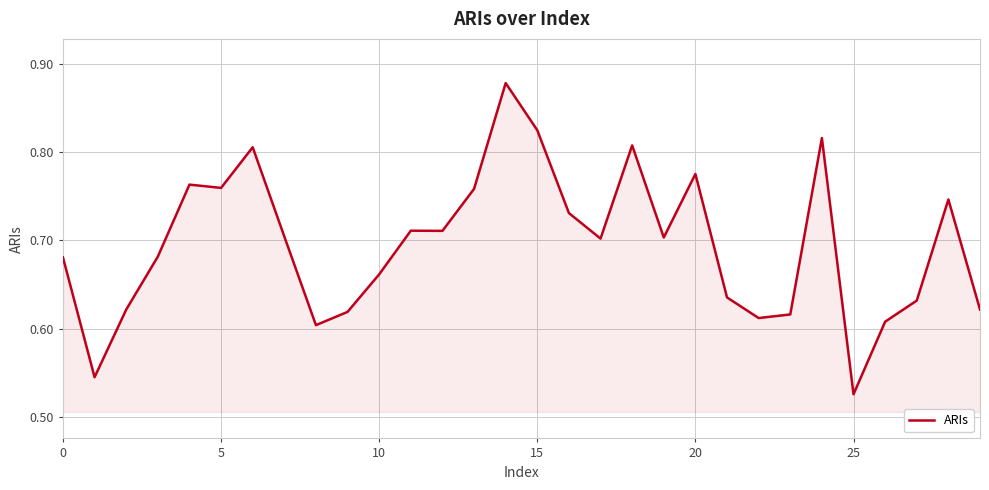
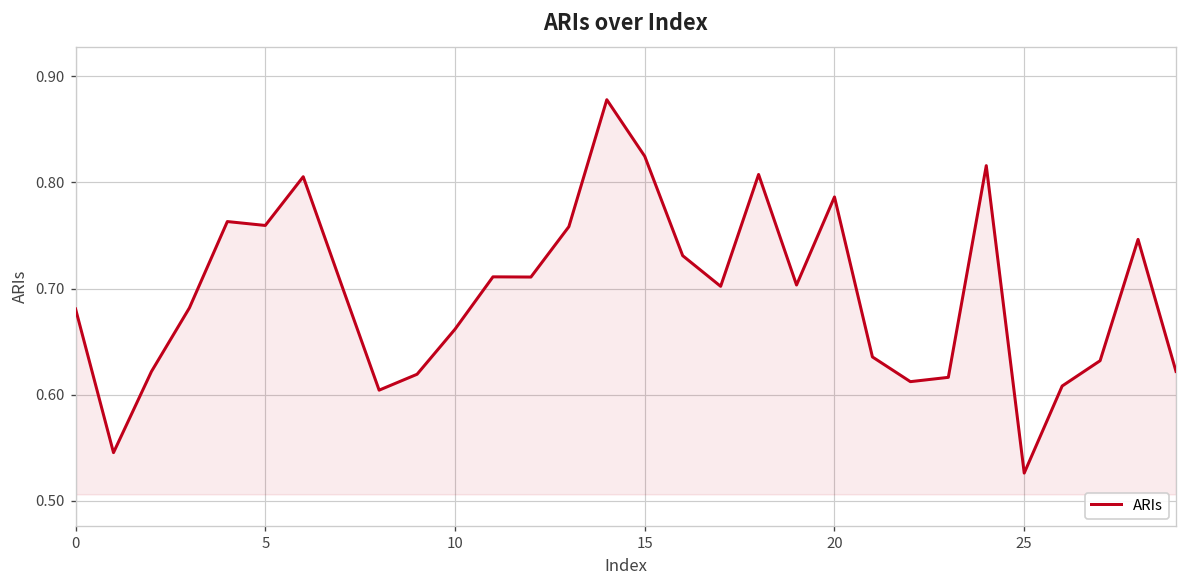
20: 0.78 -> 0.79
